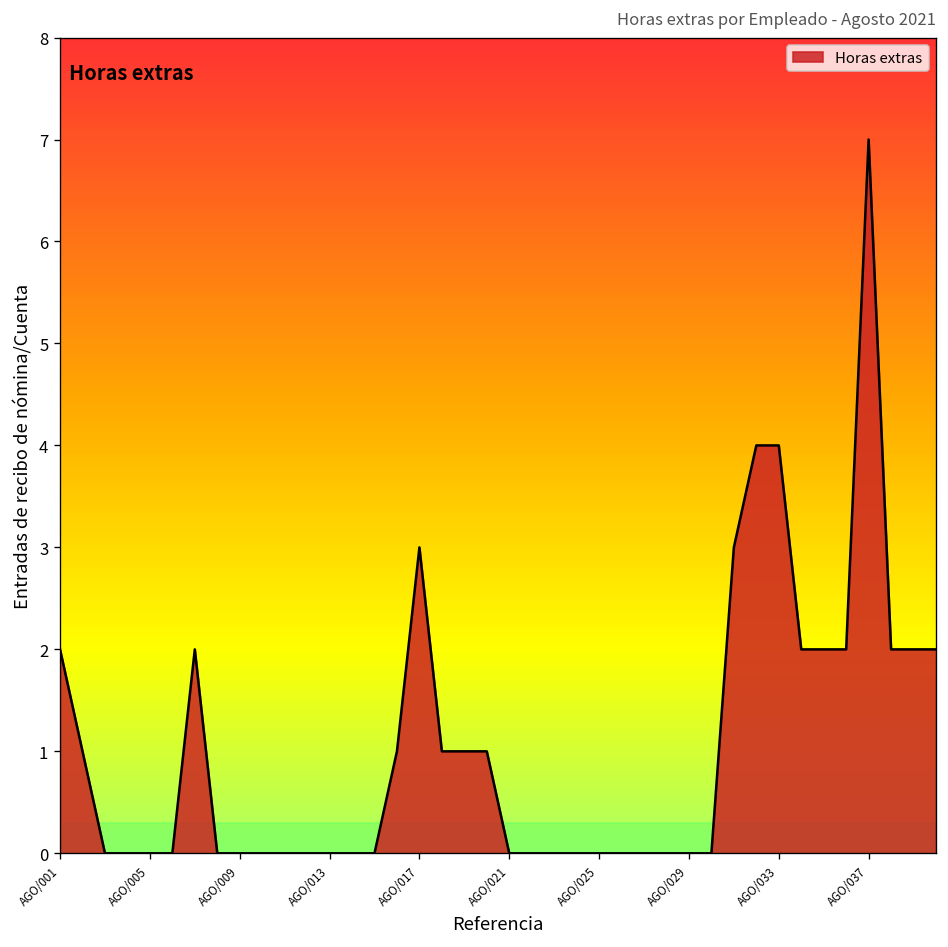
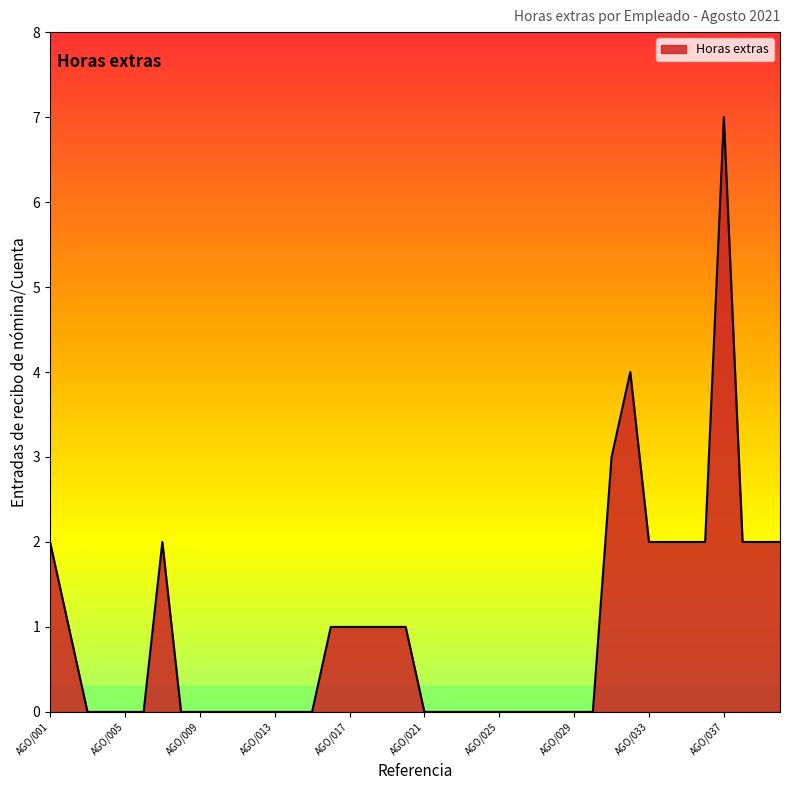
AGO/017: 3 -> 1
AGO/033: 4 -> 2
